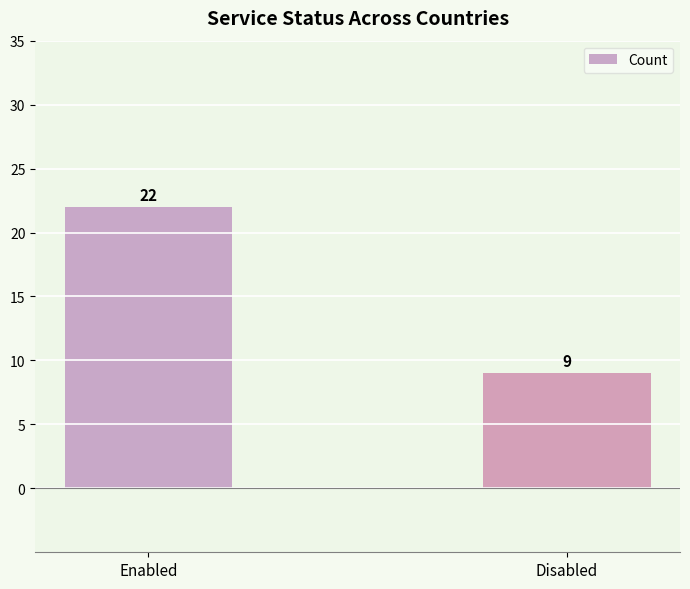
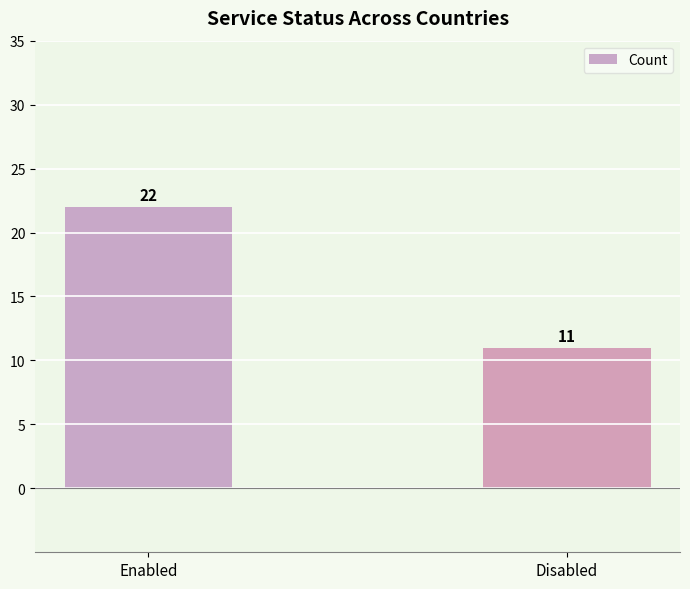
Disabled: 9 -> 11
